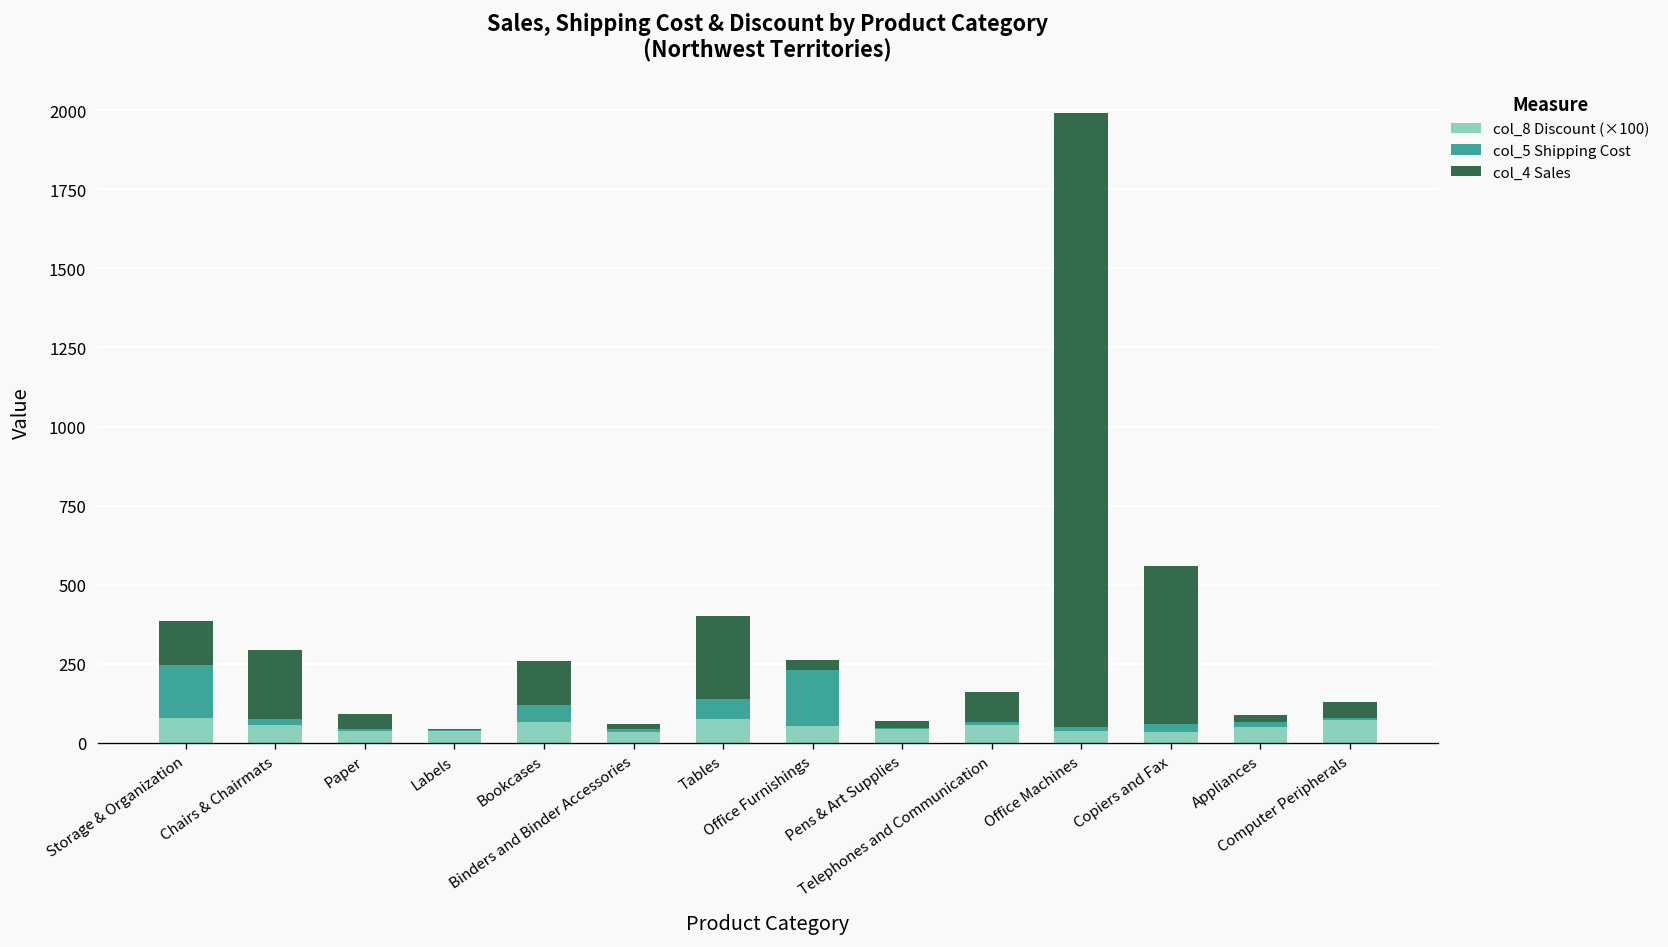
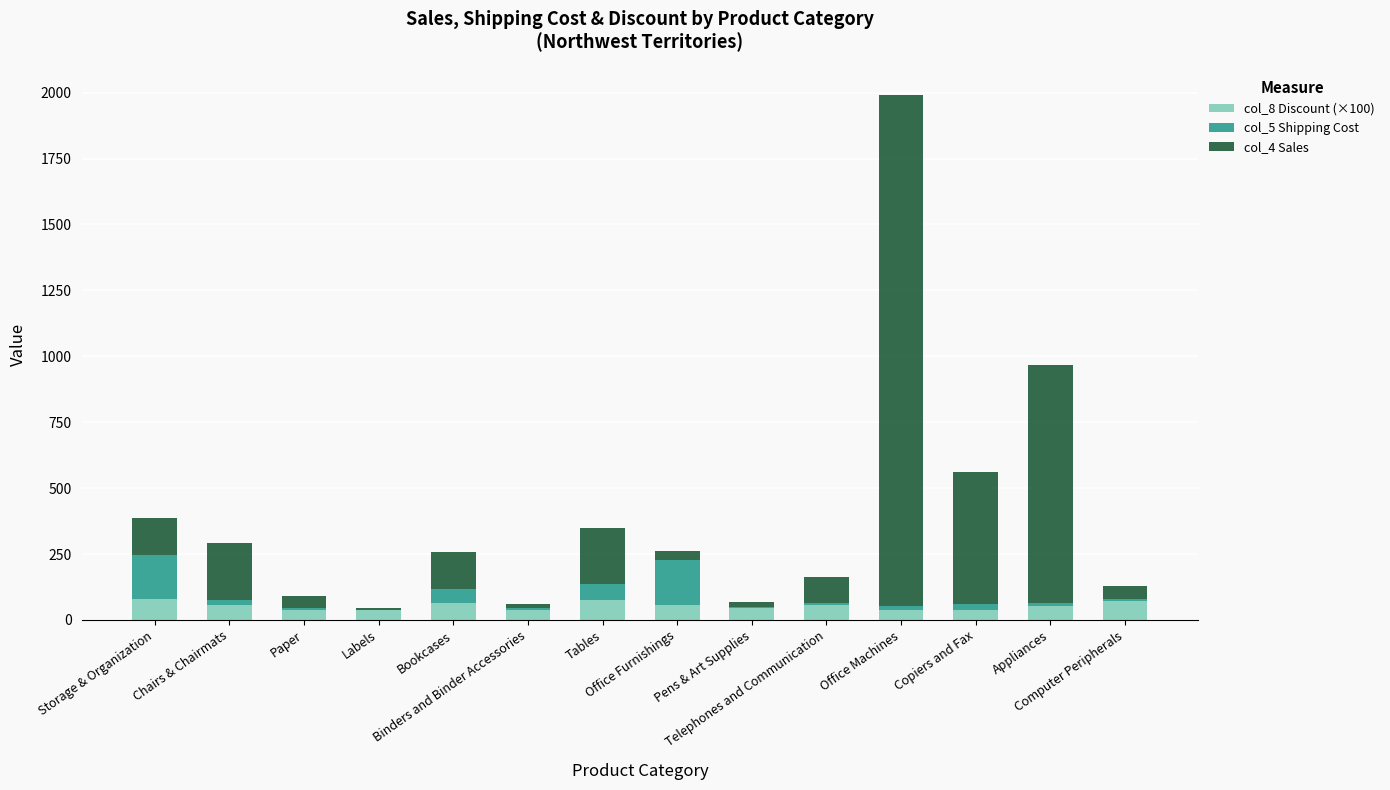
col_4 Sales, Tables: 260 -> 210
col_4 Sales, Appliances: 20 -> 900
